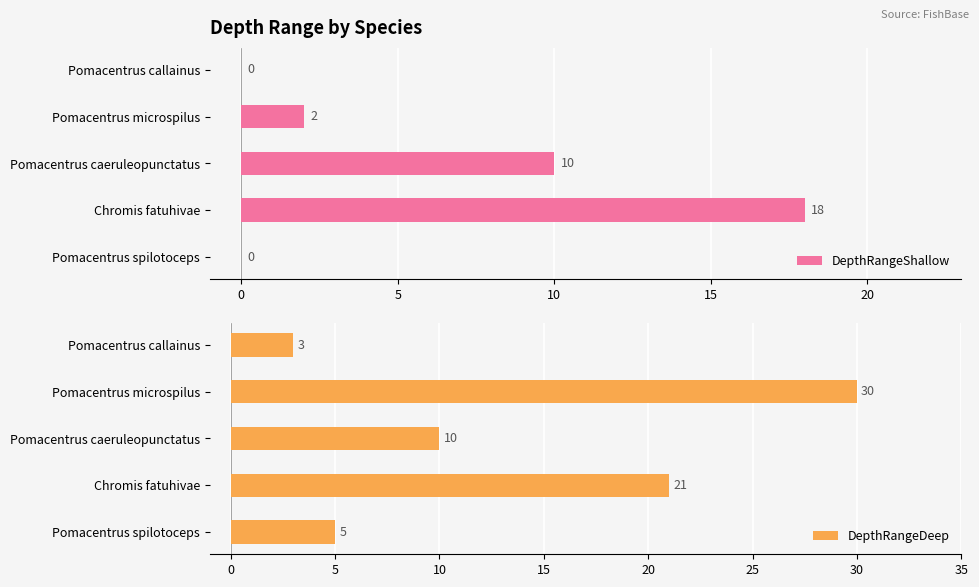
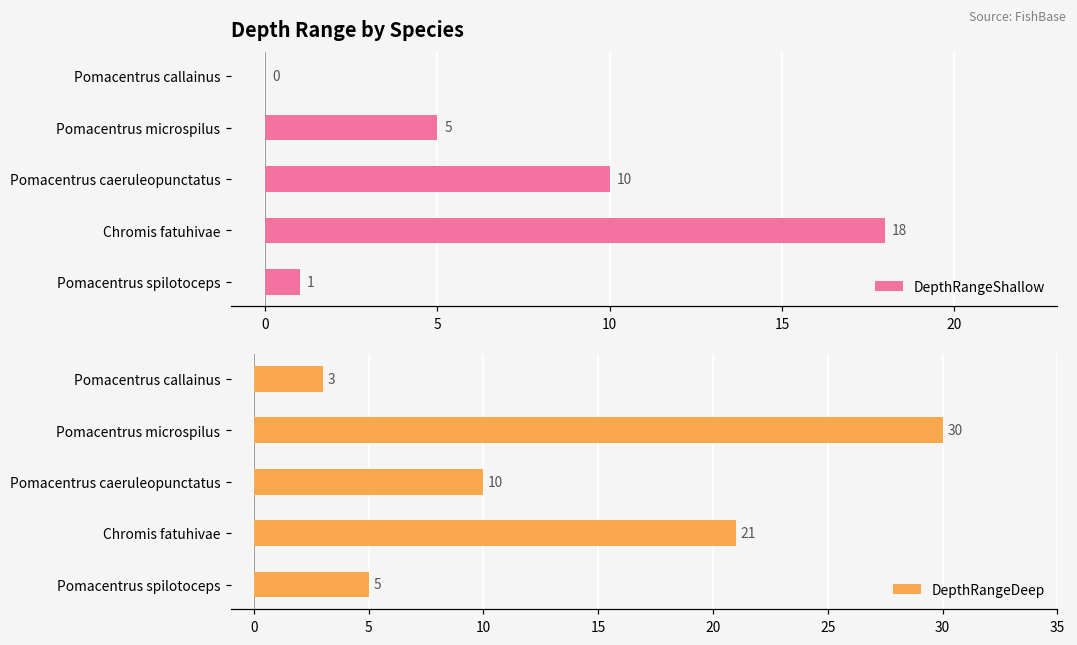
Depth Range by Species, Pomacentrus microspilus: 2 -> 5
Depth Range by Species, Pomacentrus spilotoceps: 0 -> 1
